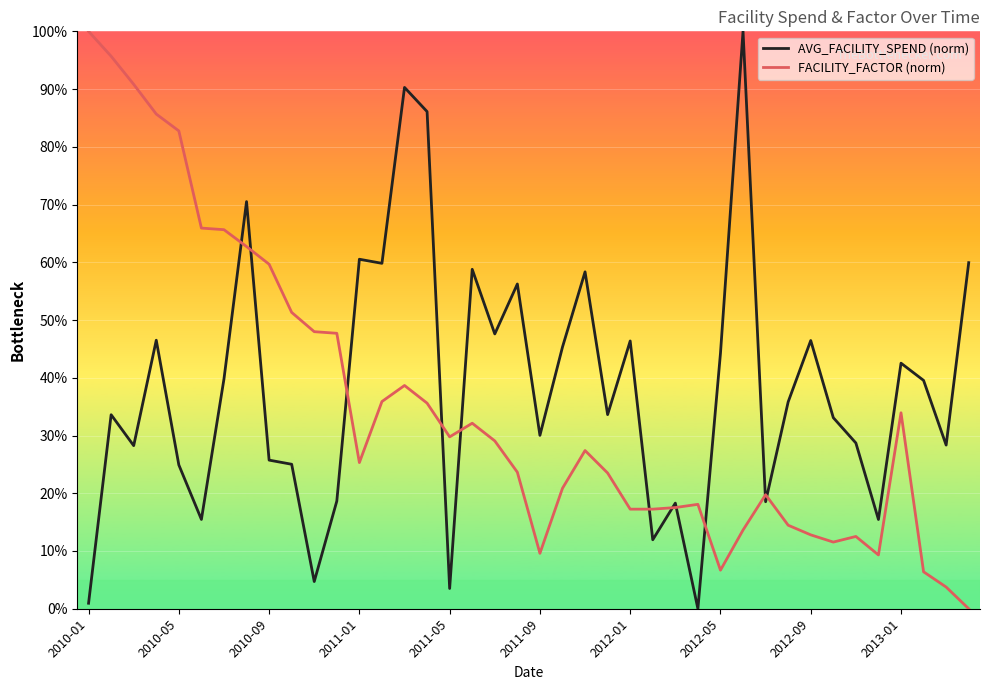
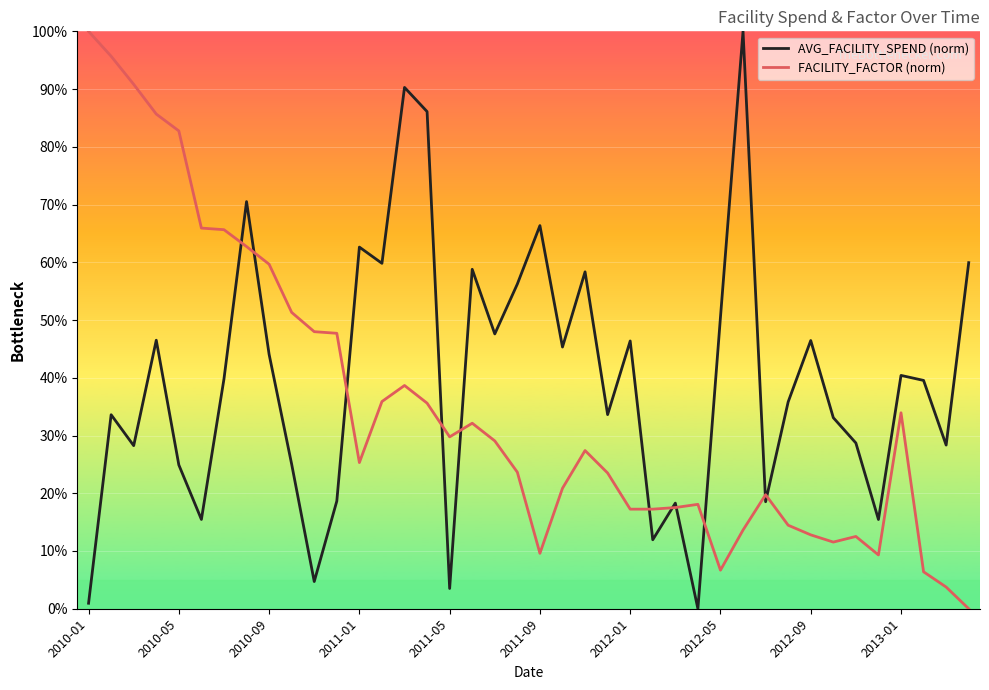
AVG_FACILITY_SPEND (norm), 2010-09: 26% -> 44%
AVG_FACILITY_SPEND (norm), 2011-01: 61% -> 63%
AVG_FACILITY_SPEND (norm), 2011-09: 30% -> 66%
AVG_FACILITY_SPEND (norm), 2012-05: 44% -> 50%
AVG_FACILITY_SPEND (norm), 2013-01: 43% -> 40%
